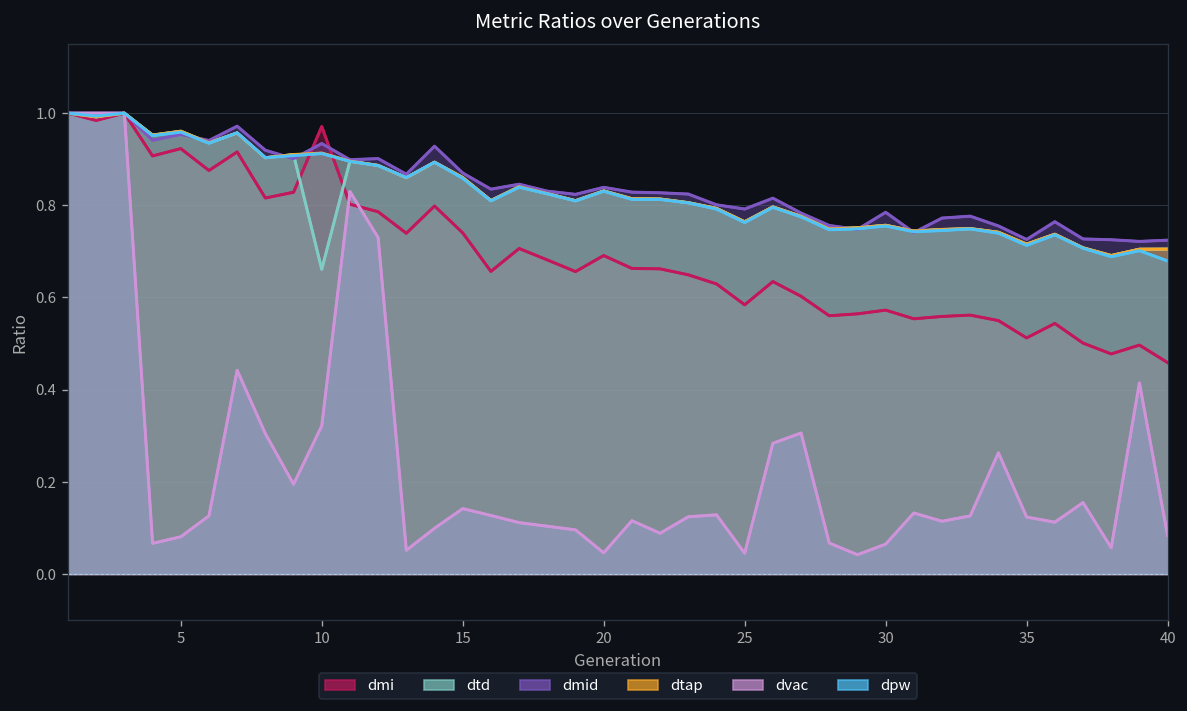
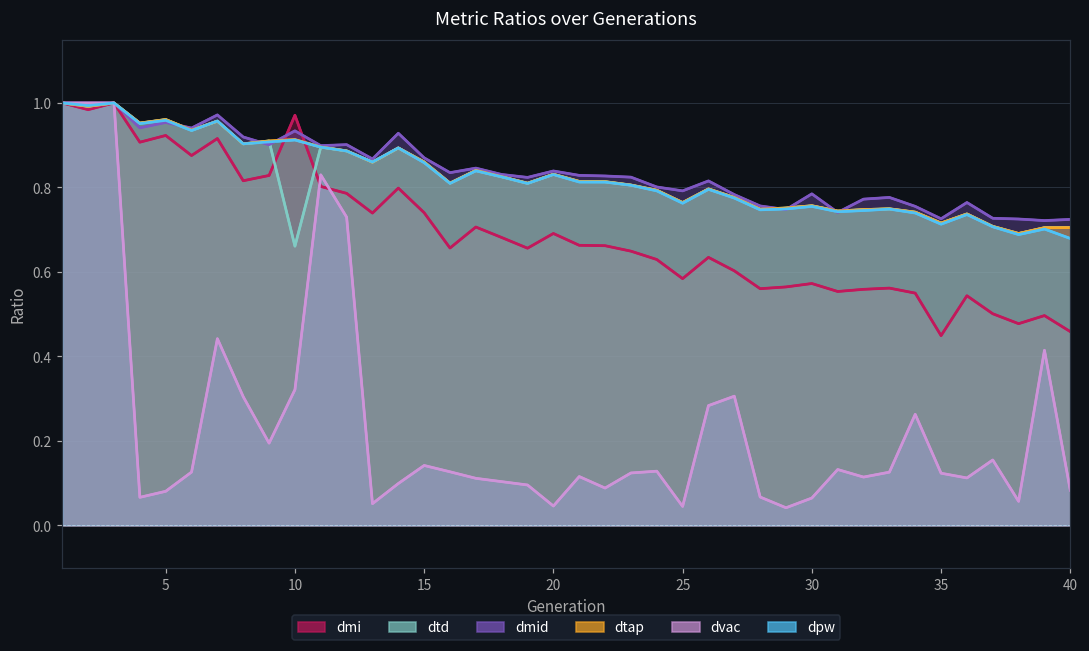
dmi, 35: 0.51 -> 0.45
